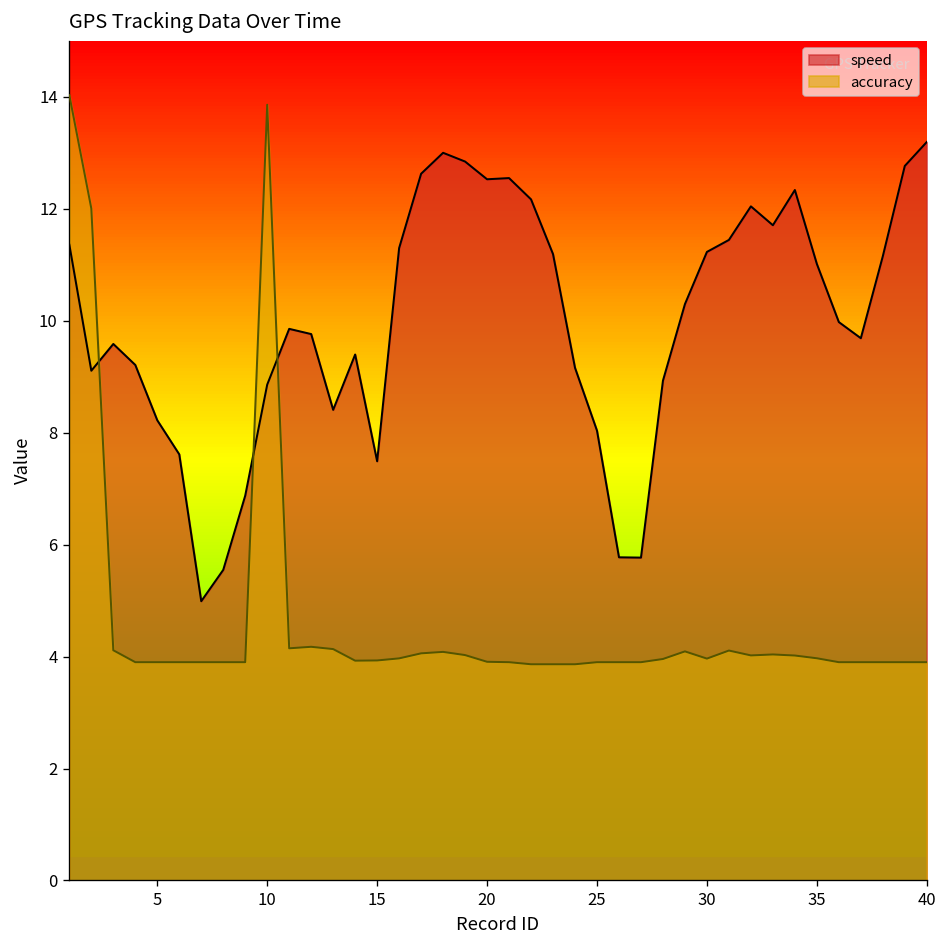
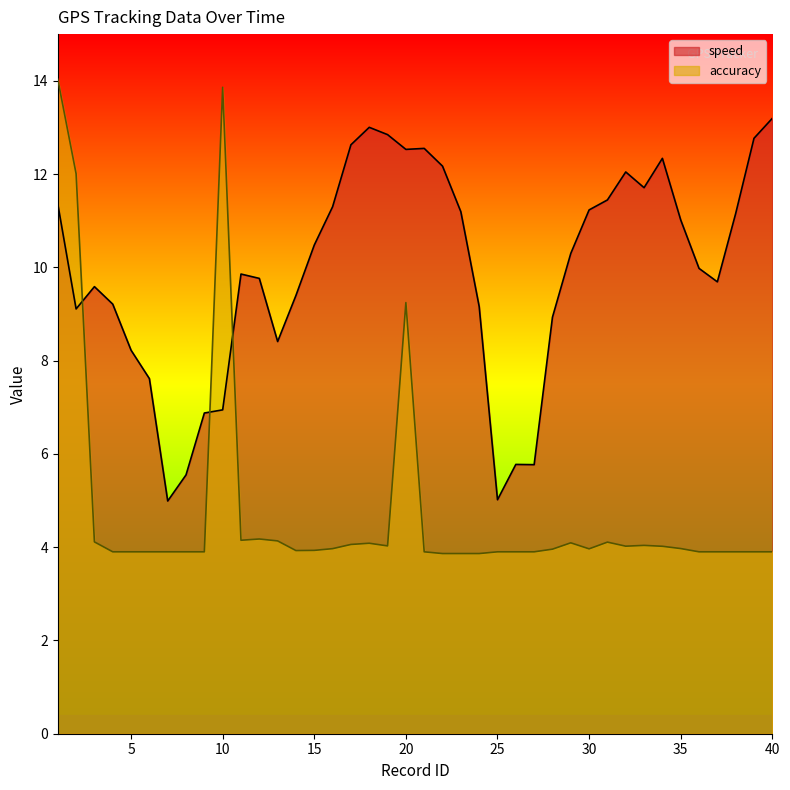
speed, 10: 8.9 -> 6.9
speed, 15: 7.5 -> 10.5
accuracy, 20: 3.9 -> 9.2
speed, 25: 8.0 -> 5.0
